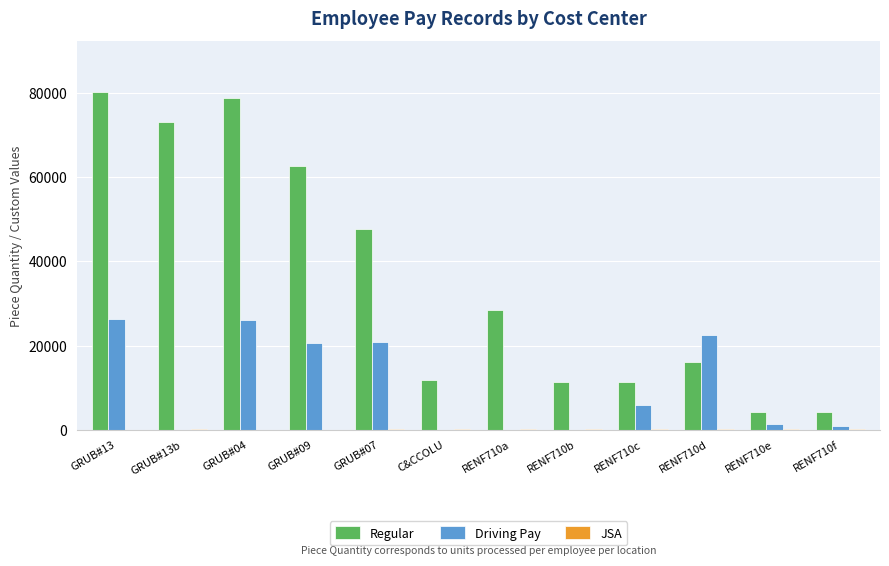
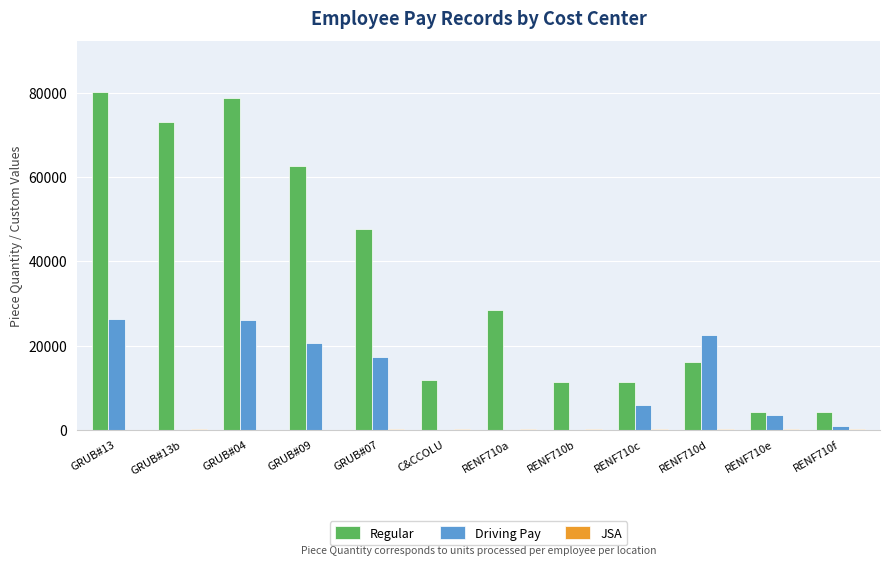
Driving Pay, GRUB#07: 21000 -> 17000
Driving Pay, RENF710e: 1000 -> 3000
